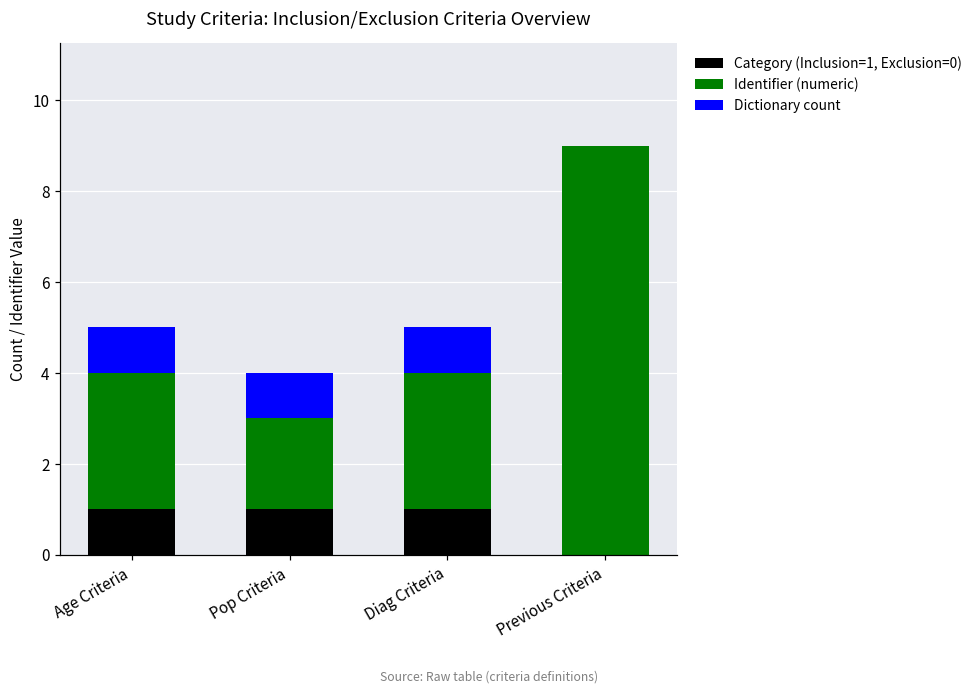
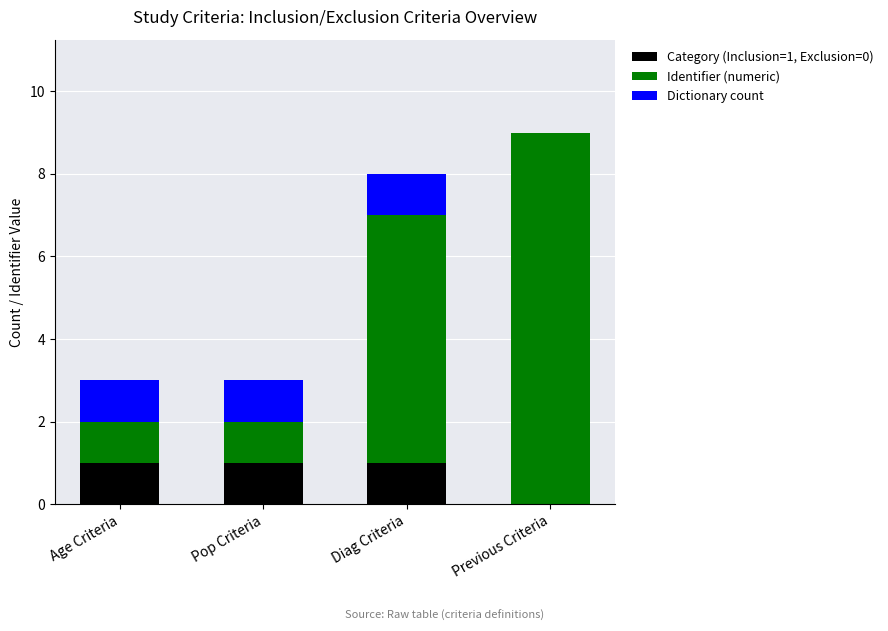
Identifier (numeric), Age Criteria: 3 -> 1
Identifier (numeric), Pop Criteria: 2 -> 1
Identifier (numeric), Diag Criteria: 3 -> 6
